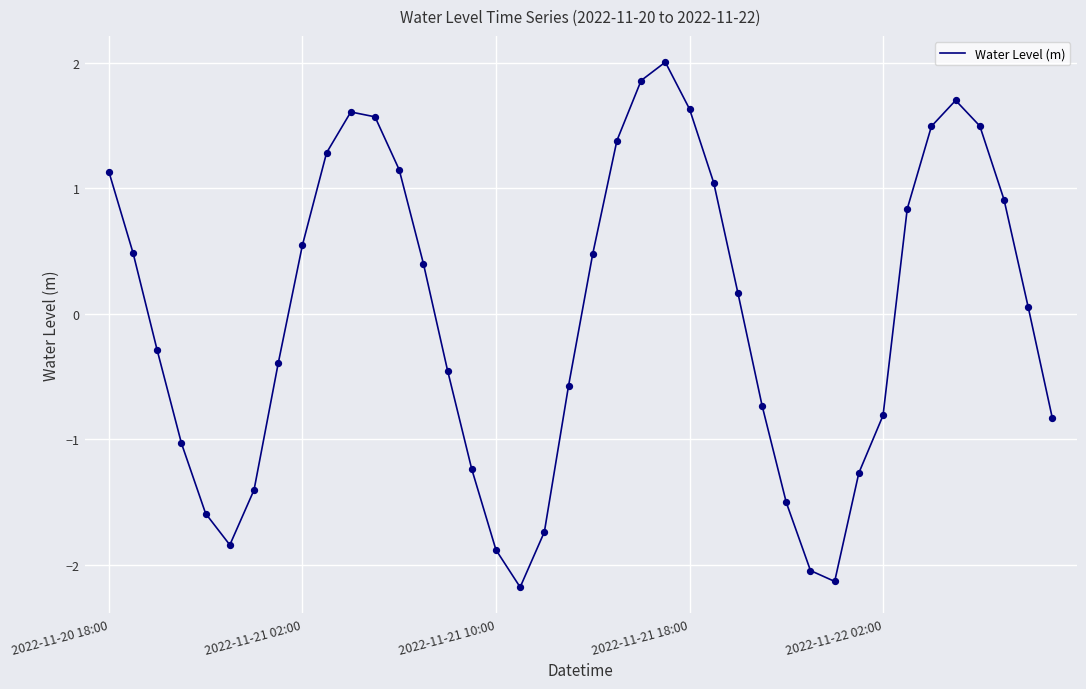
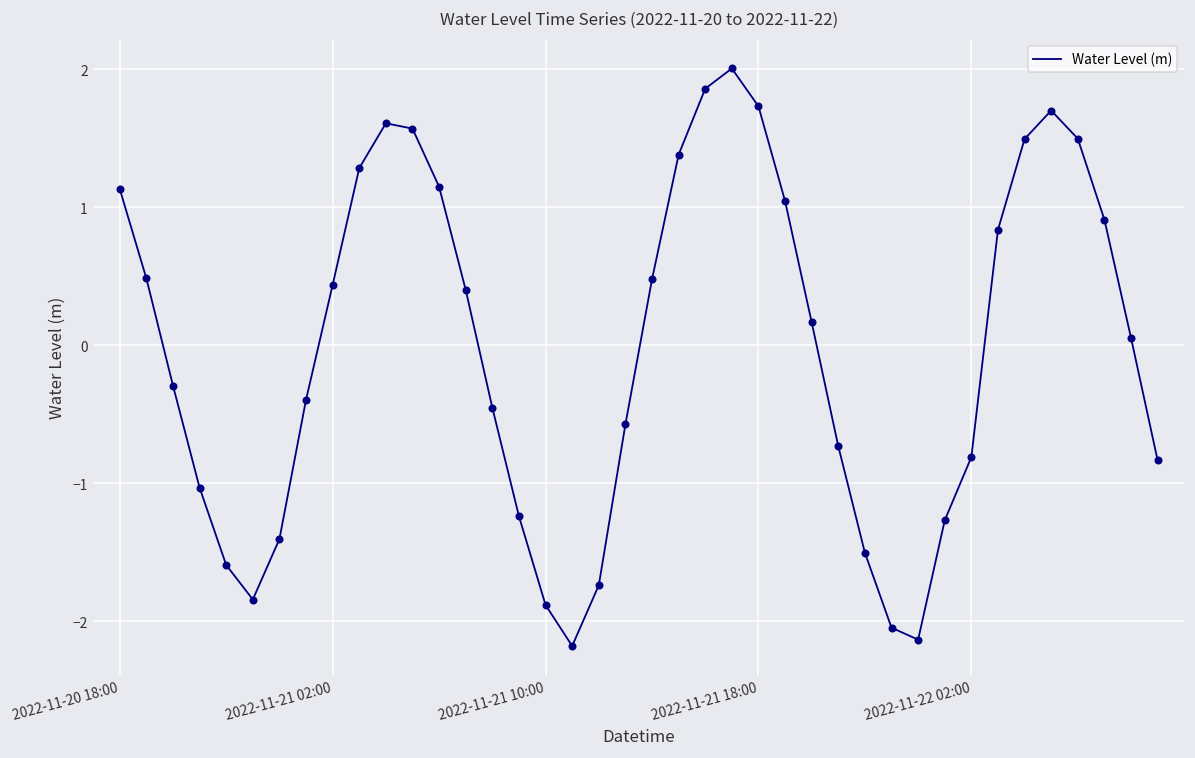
2022-11-21 02:00: 0.55 -> 0.44
2022-11-21 18:00: 1.63 -> 1.73
